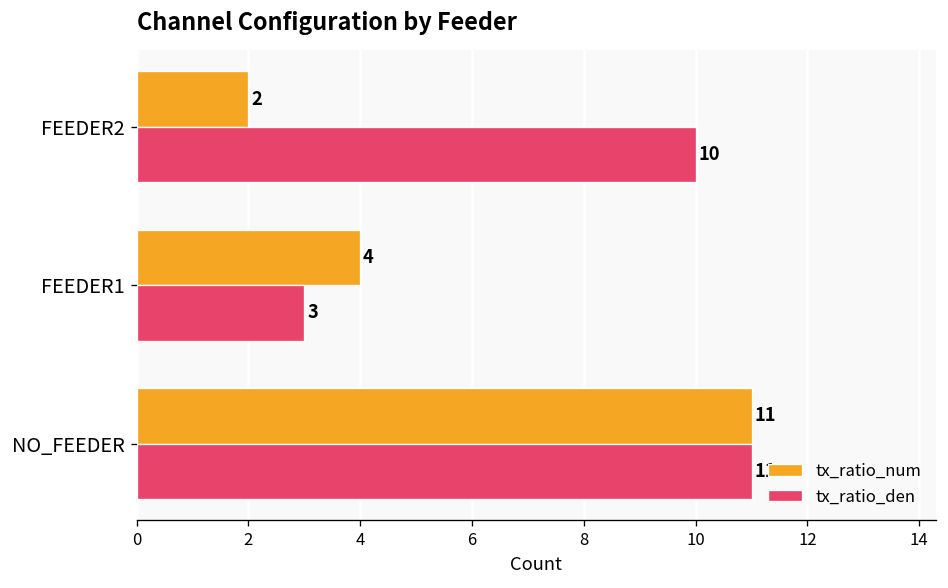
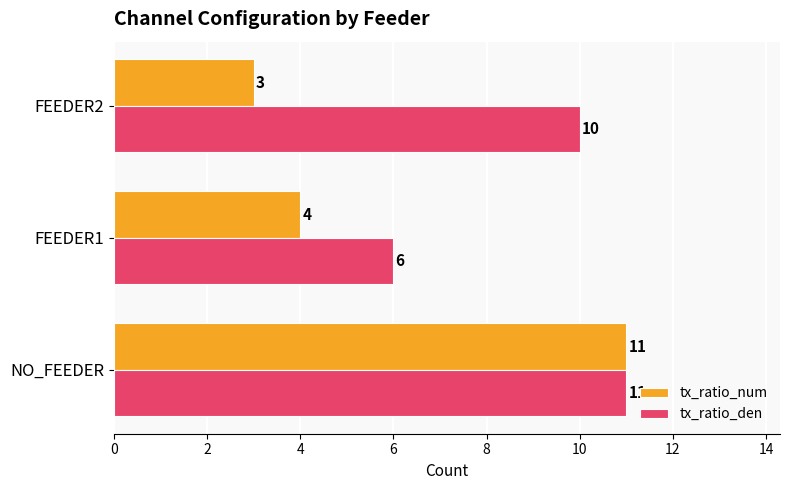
tx_ratio_num, FEEDER2: 2 -> 3
tx_ratio_den, FEEDER1: 3 -> 6
